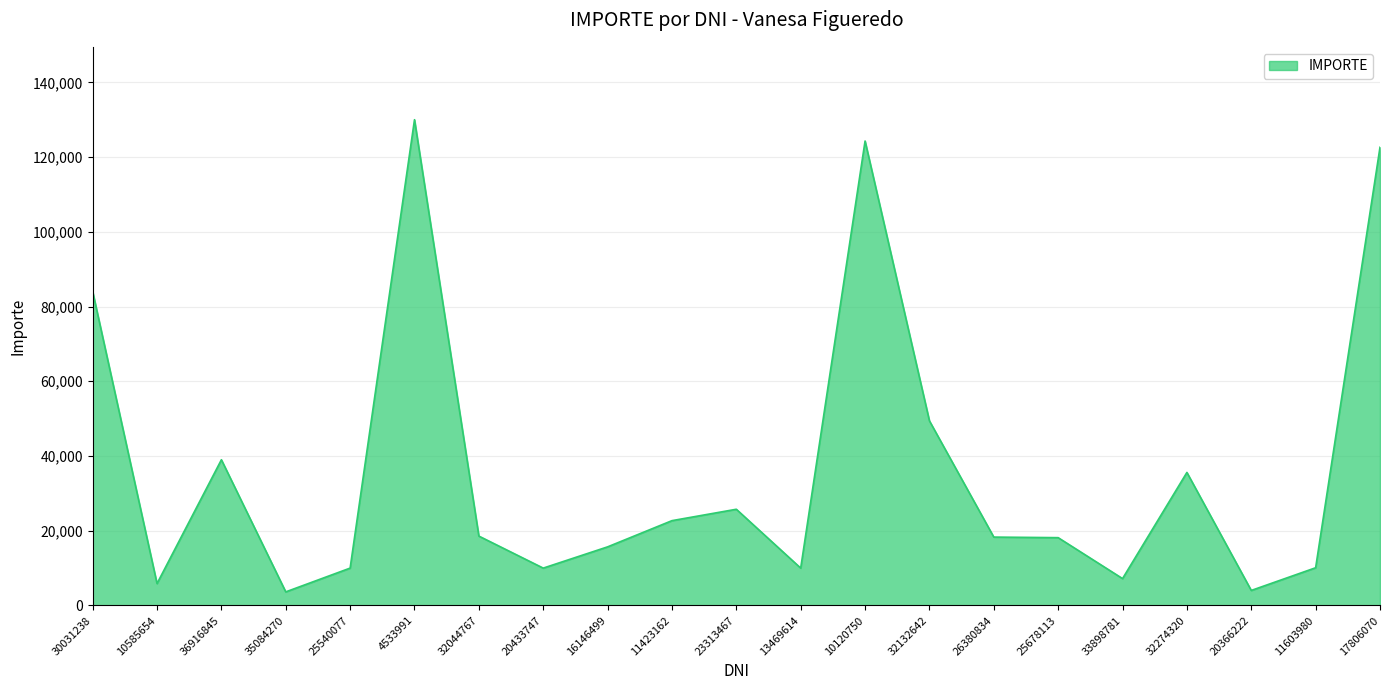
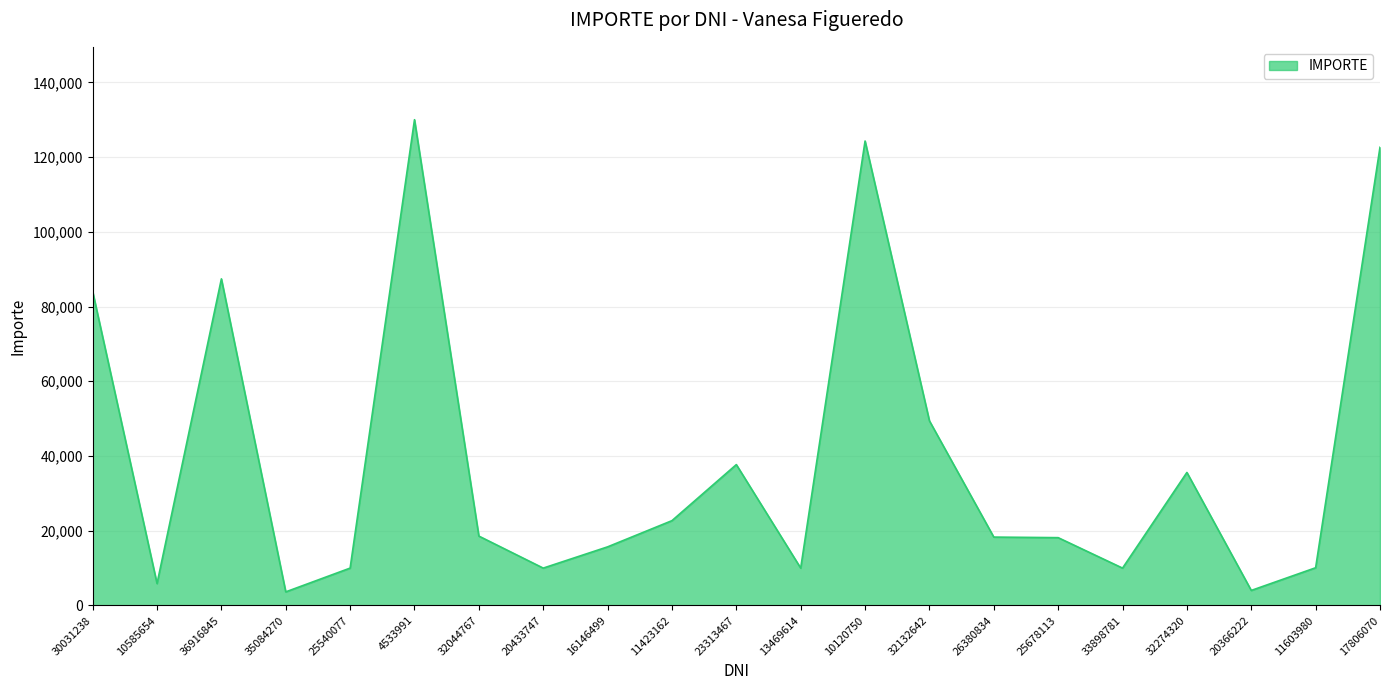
36916845: 39,000 -> 87,000
23313467: 26,000 -> 38,000
33898781: 7,000 -> 10,000
